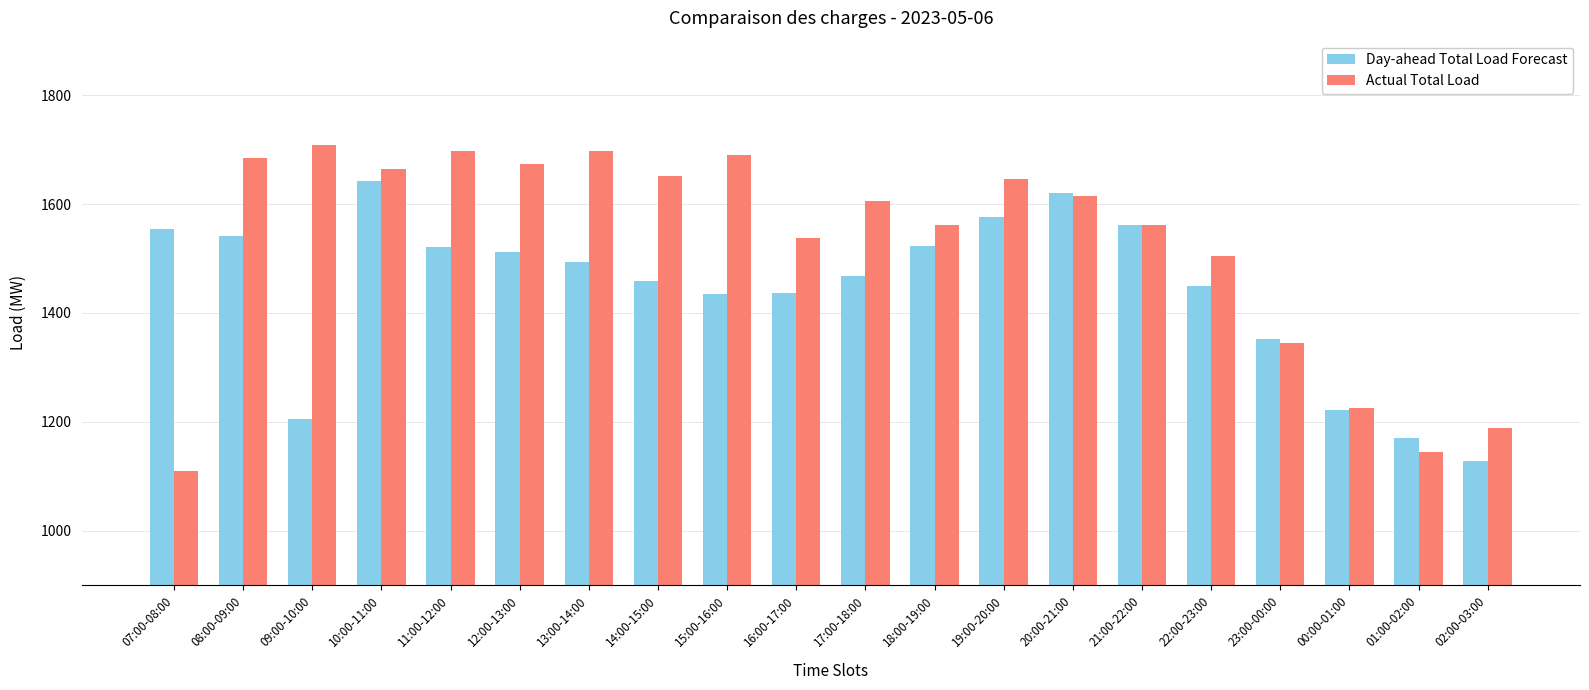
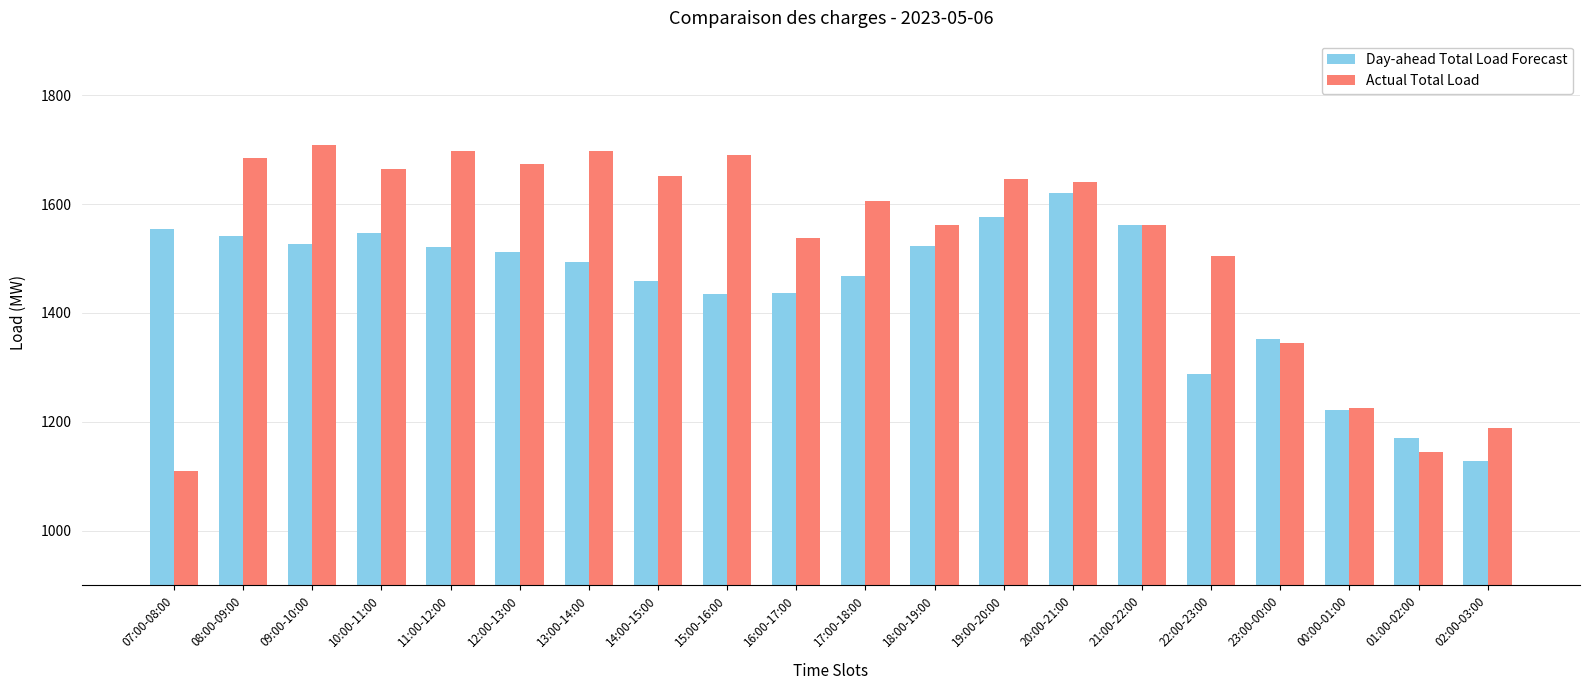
Day-ahead Total Load Forecast, 09:00-10:00: 1210 -> 1530
Day-ahead Total Load Forecast, 10:00-11:00: 1640 -> 1550
Actual Total Load, 20:00-21:00: 1610 -> 1640
Day-ahead Total Load Forecast, 22:00-23:00: 1450 -> 1290
